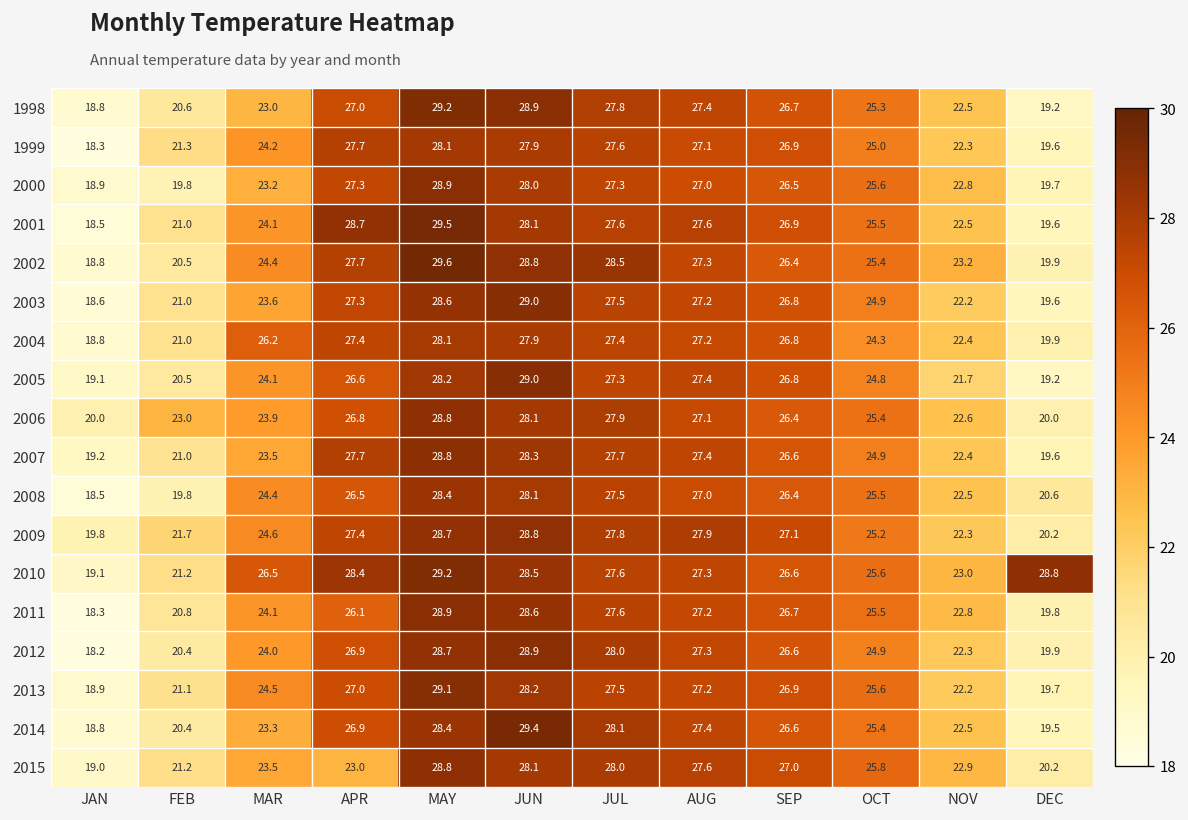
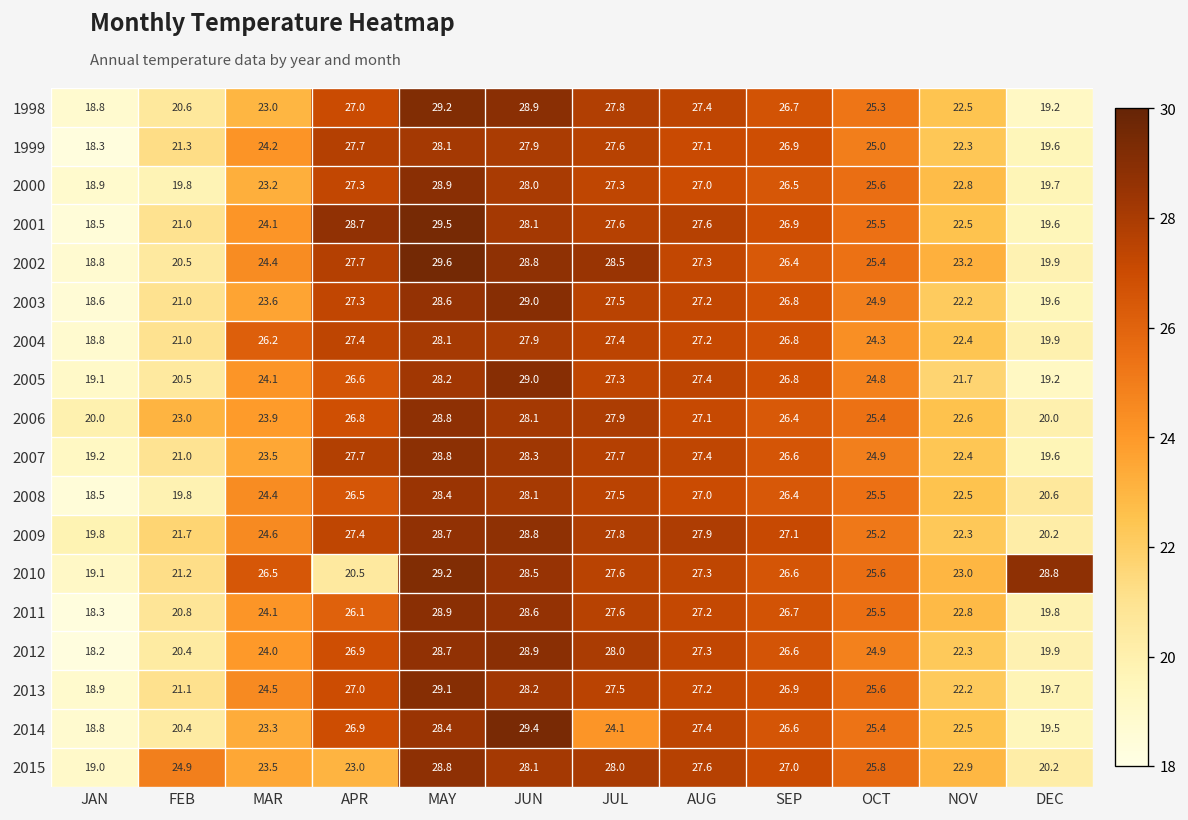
2010, APR: 28.4 -> 20.5
2014, JUL: 28.1 -> 24.1
2015, FEB: 21.2 -> 24.9
